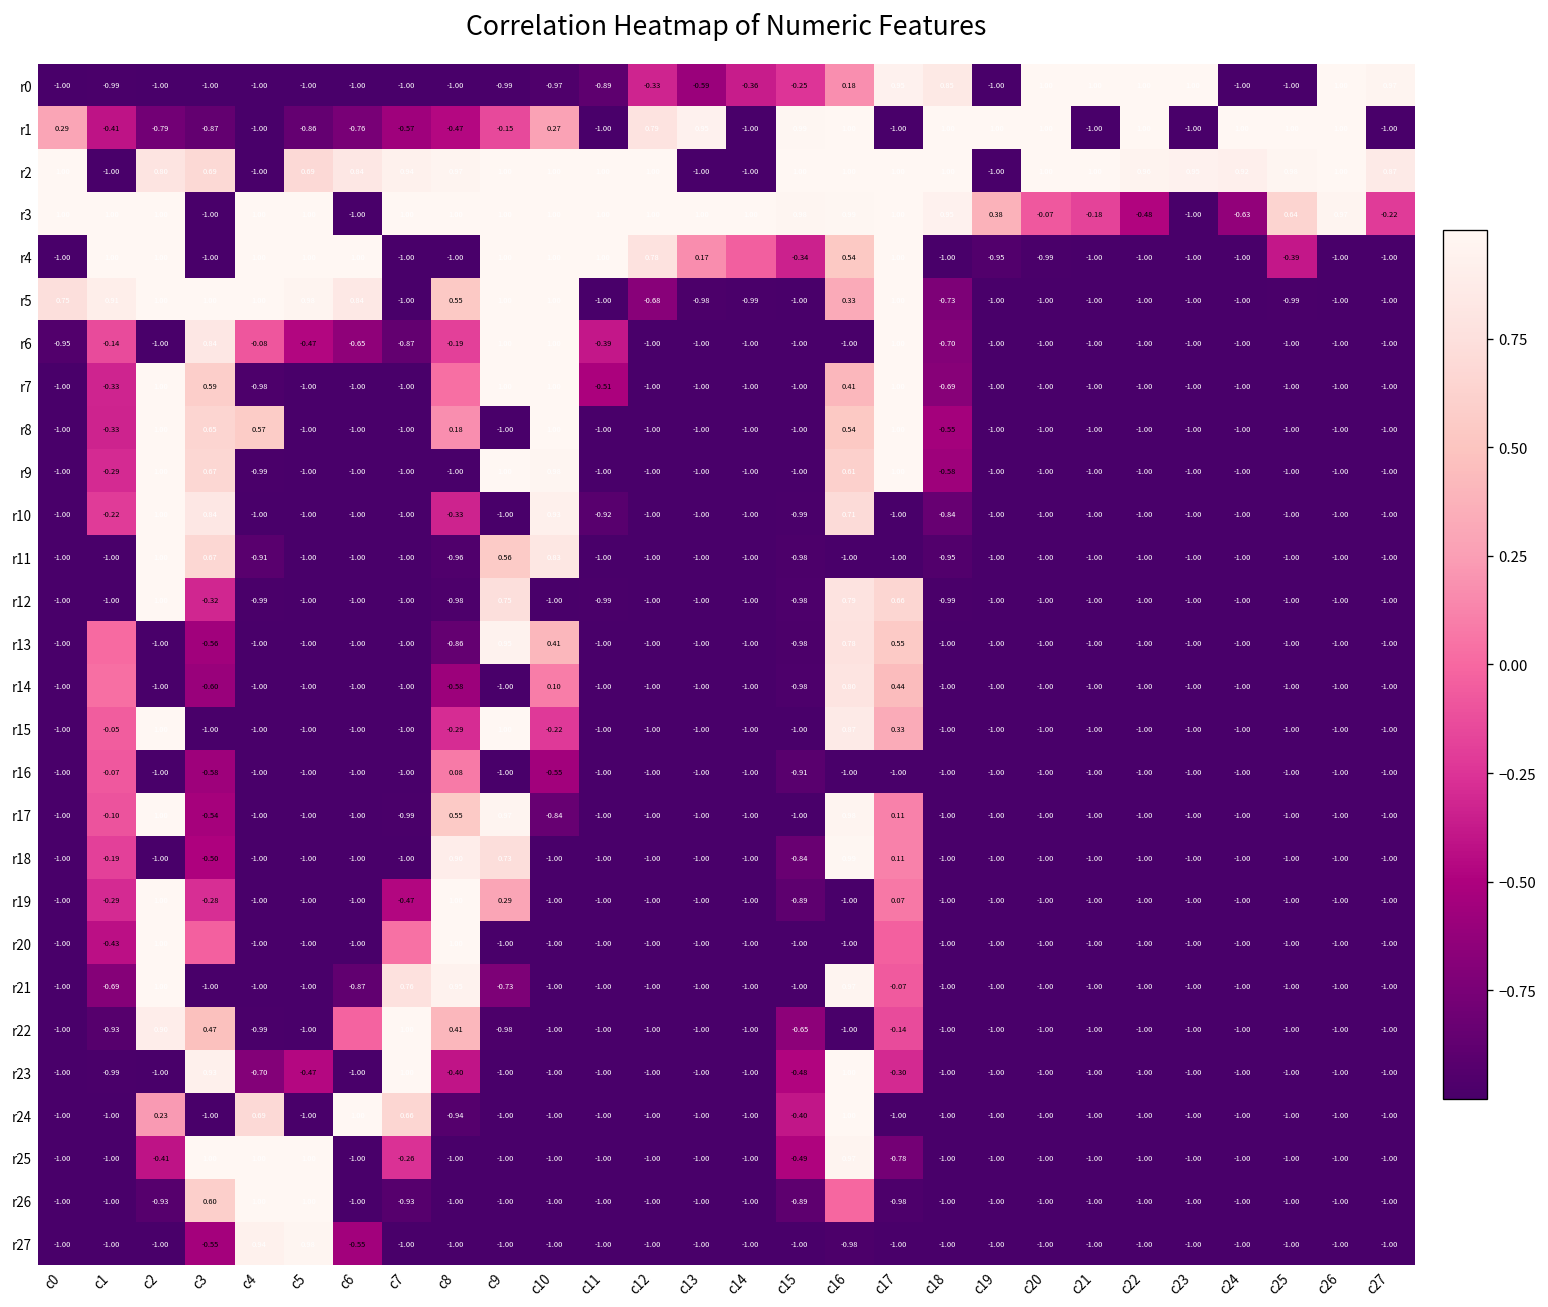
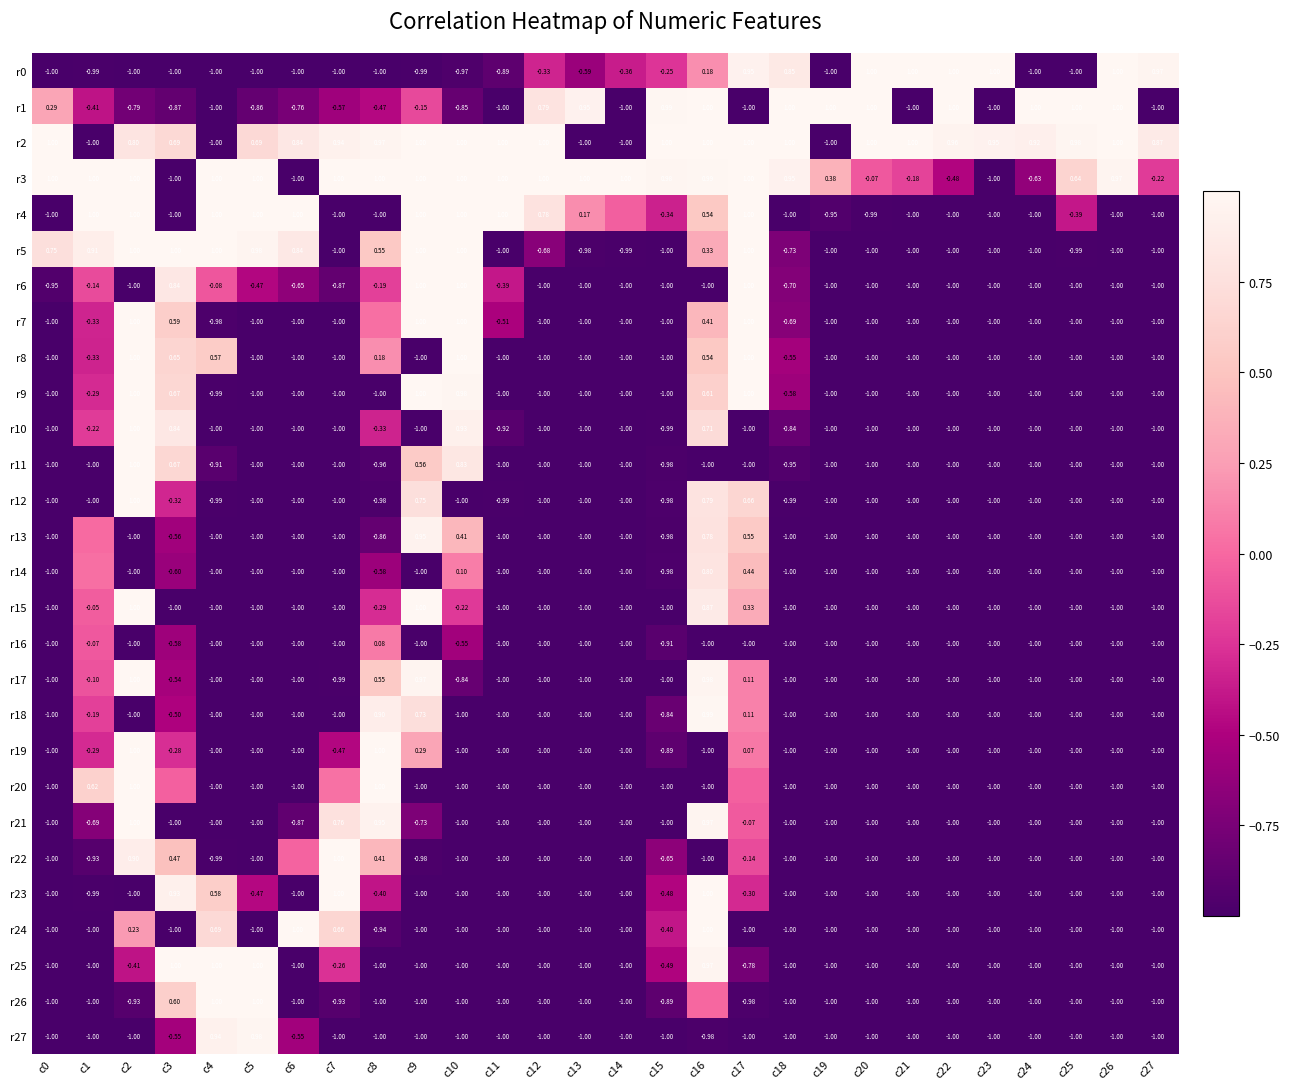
r1, c10: 0.27 -> -0.85
r20, c1: -0.43 -> 0.62
r23, c4: -0.70 -> 0.58
